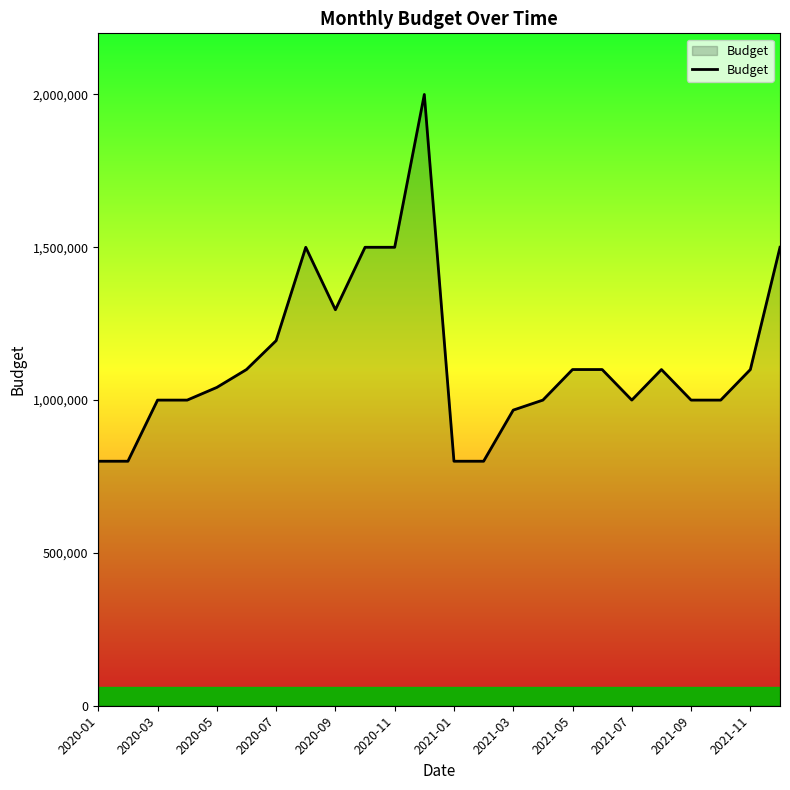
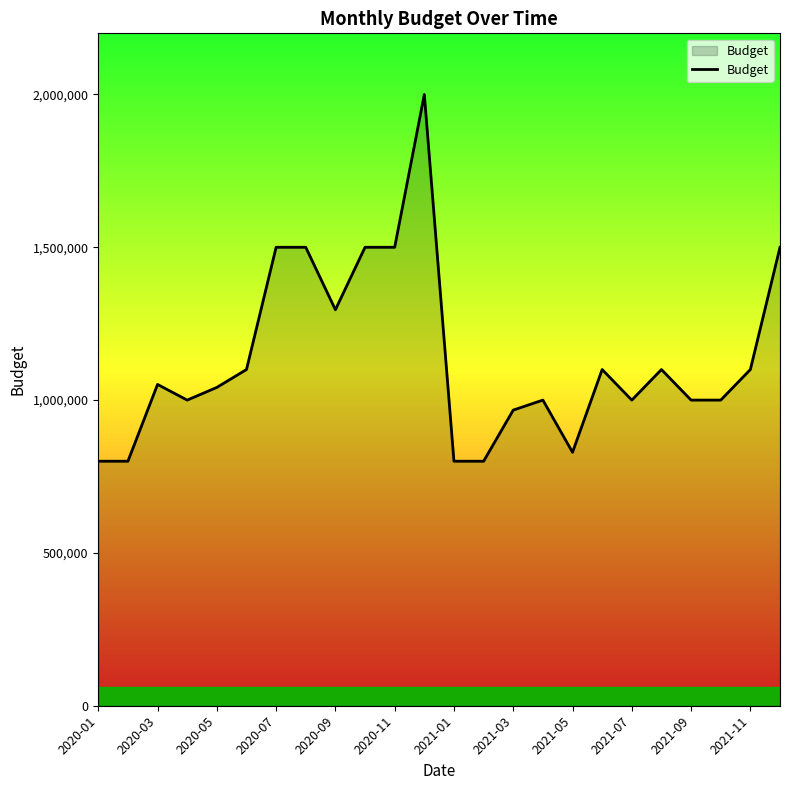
2020-03: 1,000,000 -> 1,050,000
2020-07: 1,190,000 -> 1,500,000
2021-05: 1,100,000 -> 830,000
